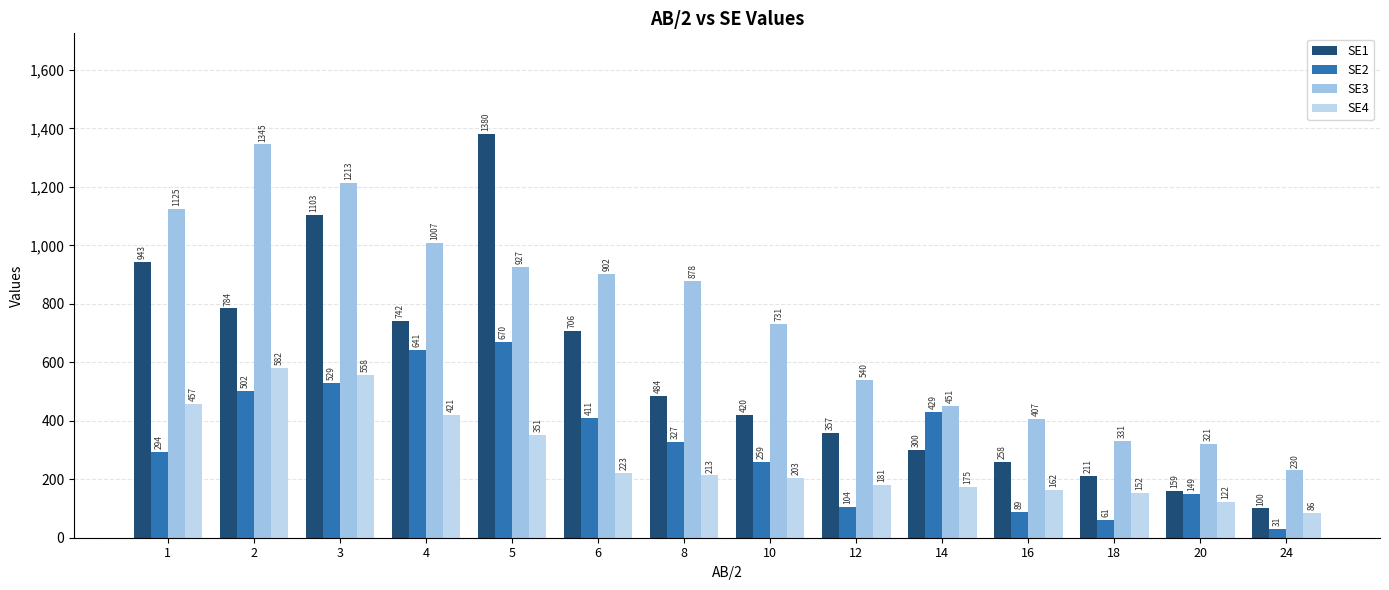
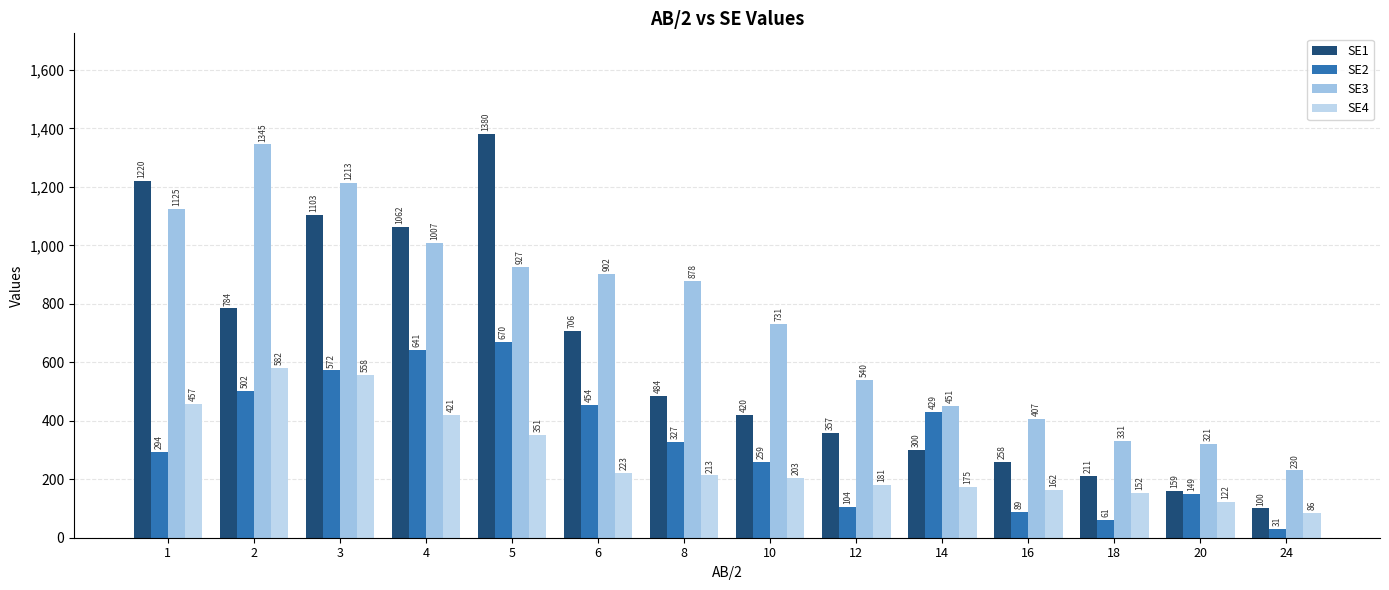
SE1, 1: 943 -> 1220
SE2, 3: 529 -> 572
SE1, 4: 742 -> 1062
SE2, 6: 411 -> 454
